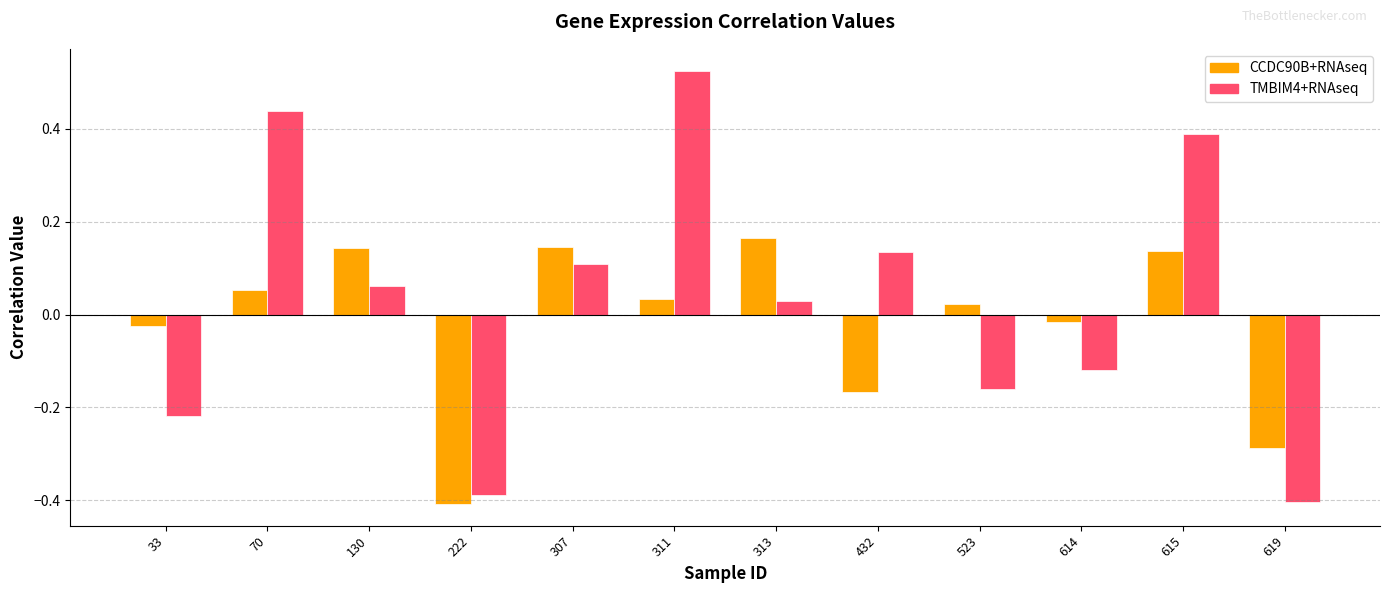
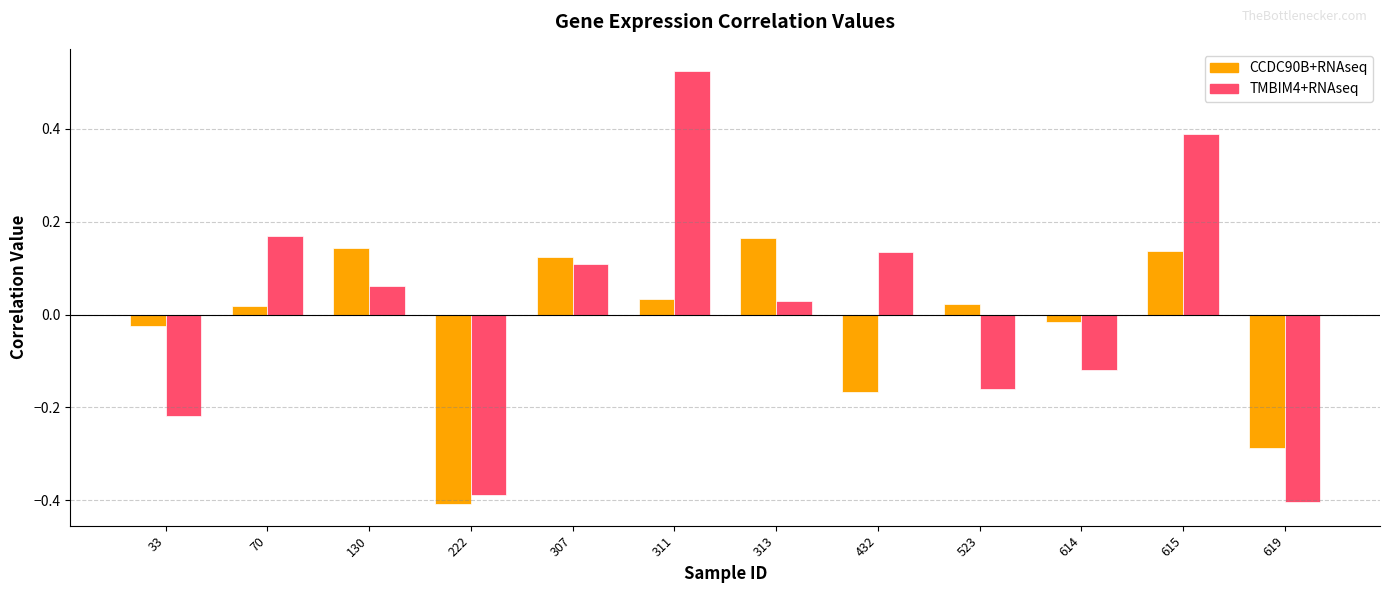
CCDC90B+RNAseq, 70: 0.05 -> 0.02
TMBIM4+RNAseq, 70: 0.44 -> 0.17
CCDC90B+RNAseq, 307: 0.15 -> 0.12
